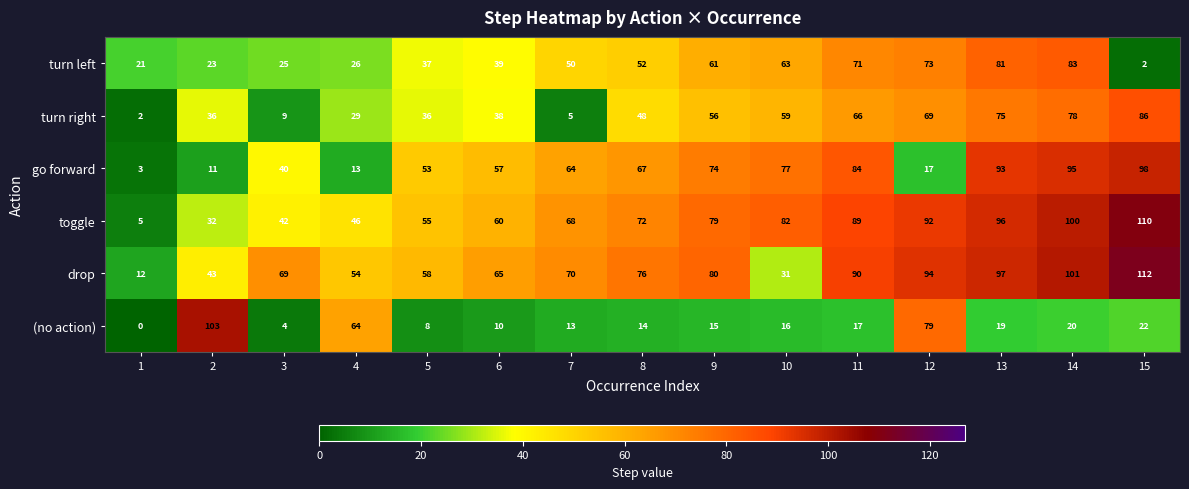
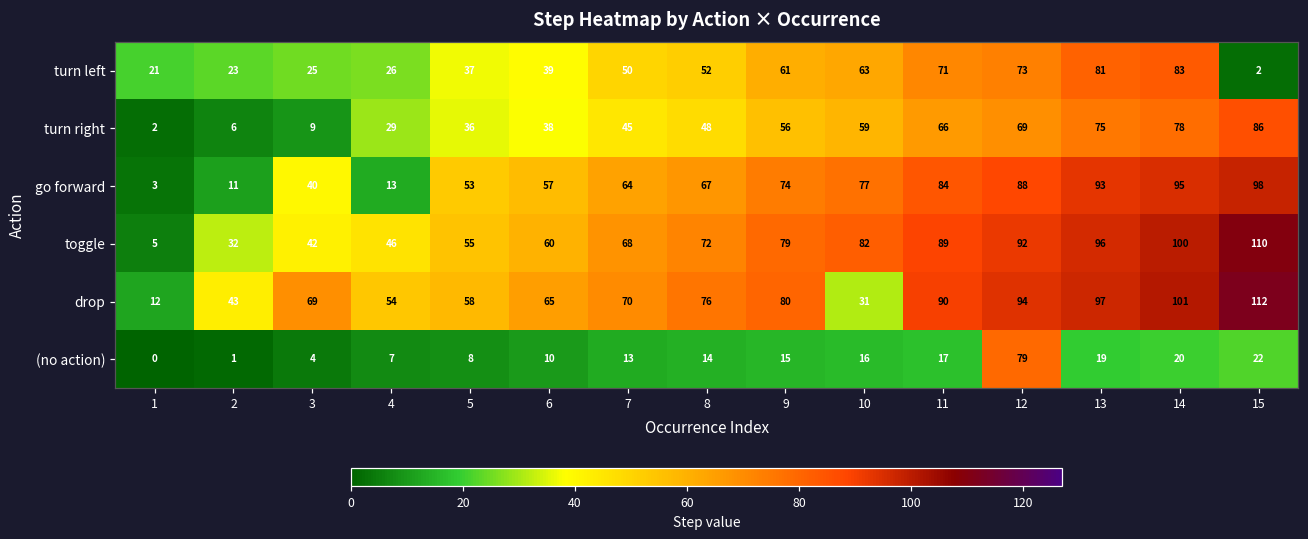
turn right, 2: 36 -> 6
turn right, 7: 5 -> 45
go forward, 12: 17 -> 88
(no action), 2: 103 -> 1
(no action), 4: 64 -> 7
